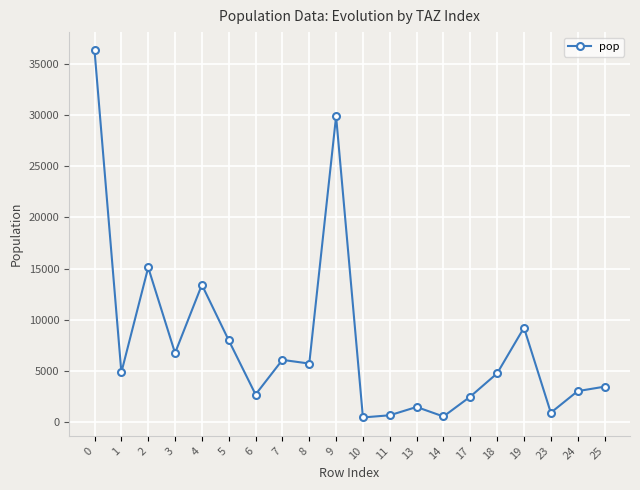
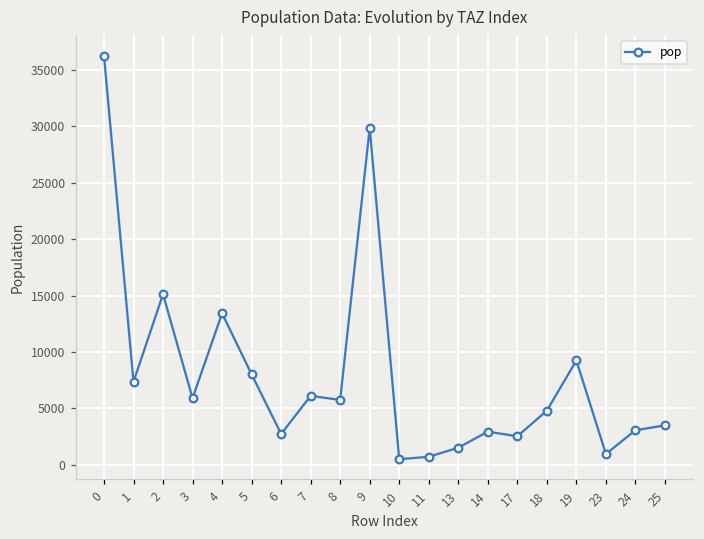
1: 4900 -> 7300
3: 6800 -> 5900
14: 600 -> 2900
